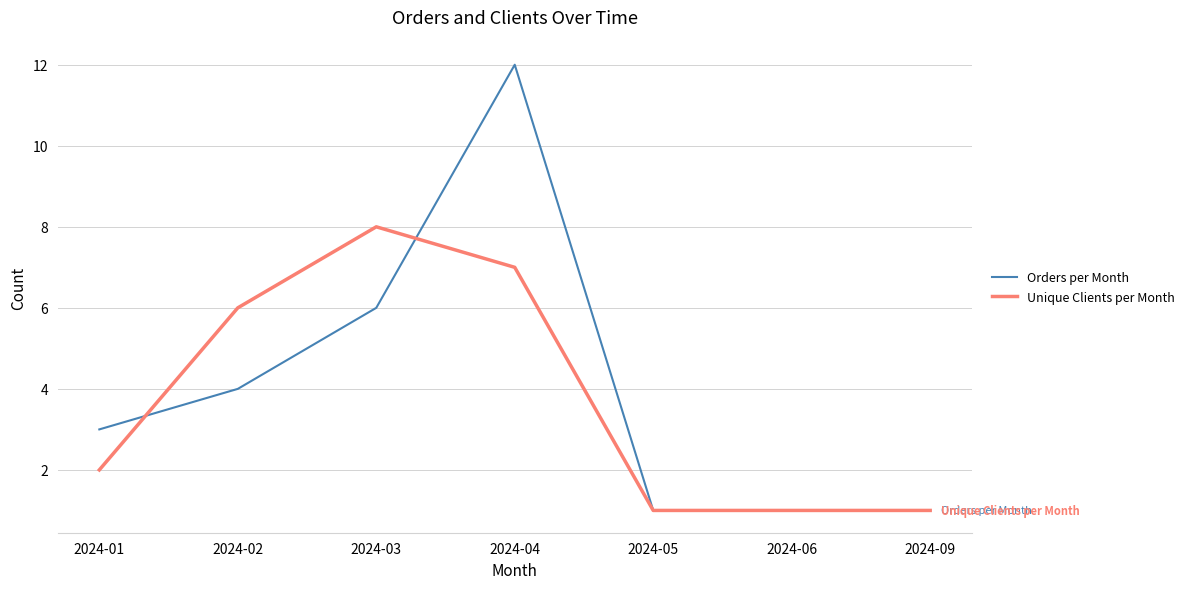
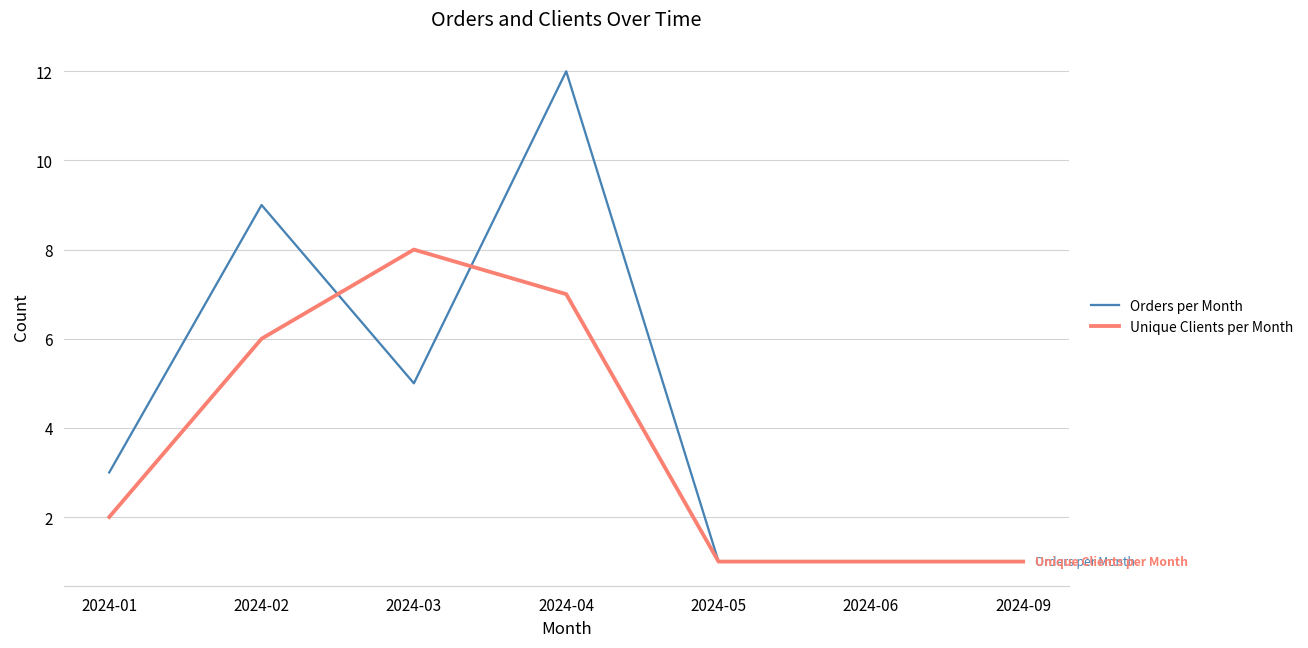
Orders per Month, 2024-02: 4 -> 9
Orders per Month, 2024-03: 6 -> 5
